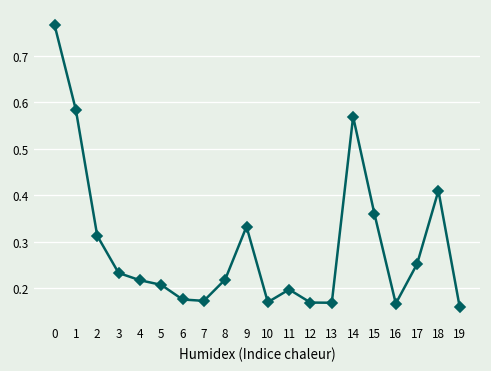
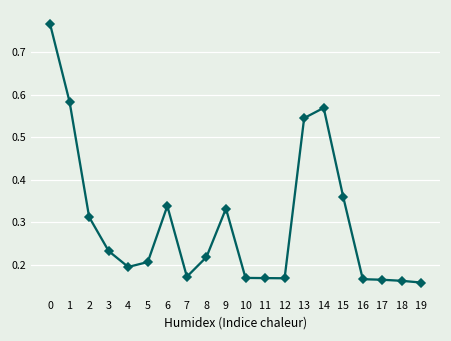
4: 0.22 -> 0.20
6: 0.18 -> 0.34
11: 0.20 -> 0.17
13: 0.17 -> 0.54
17: 0.25 -> 0.17
18: 0.41 -> 0.16
